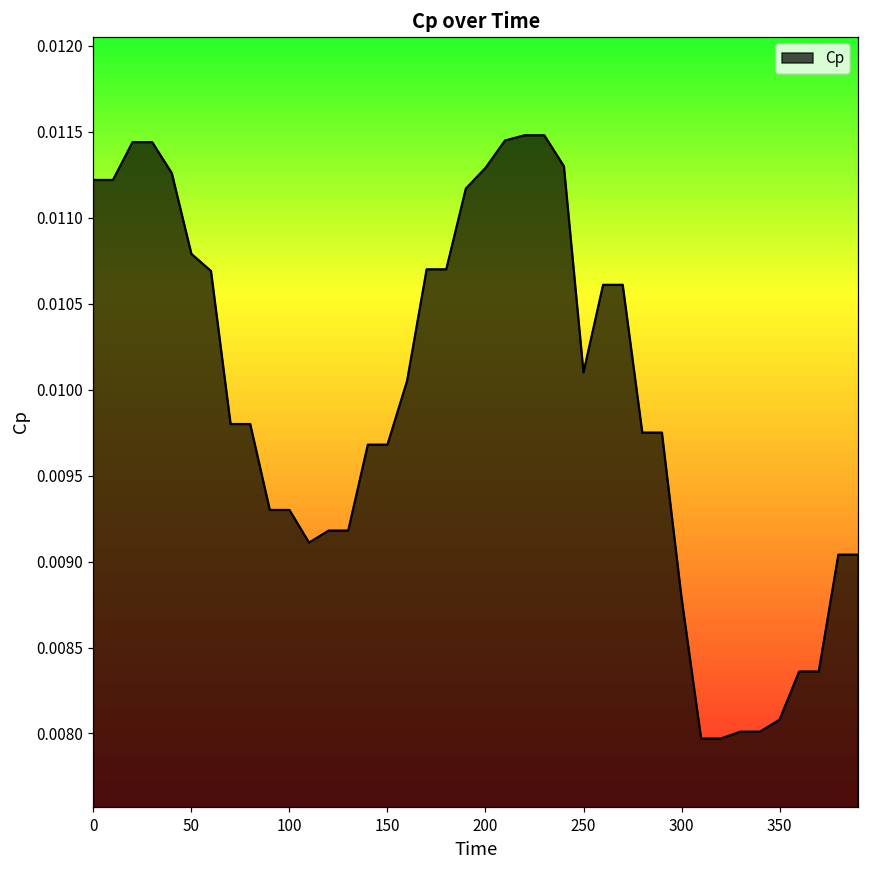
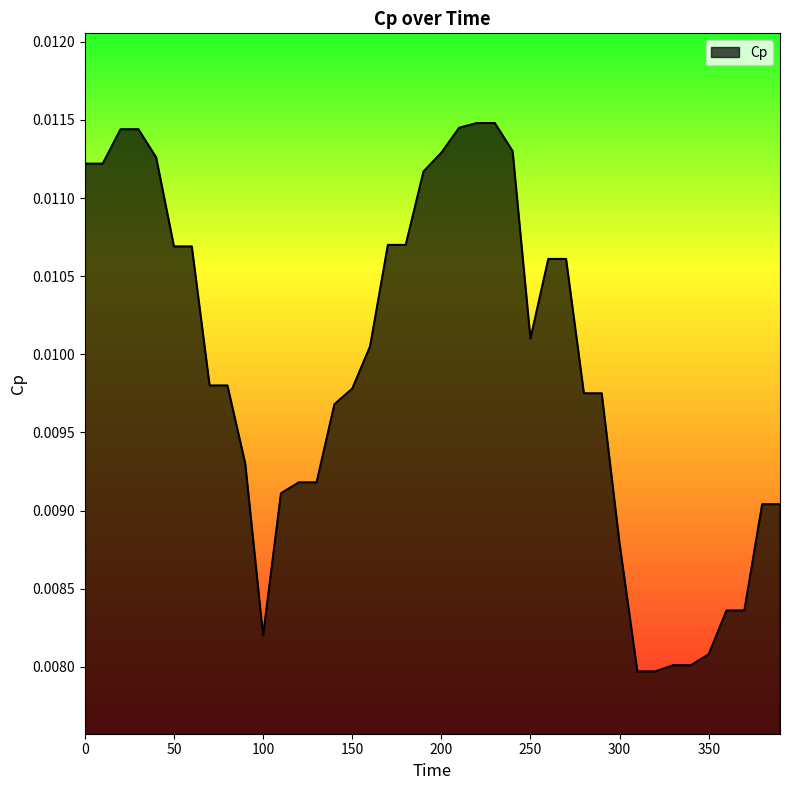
50: 0.01079 -> 0.01069
100: 0.0093 -> 0.0082
150: 0.00968 -> 0.00978
